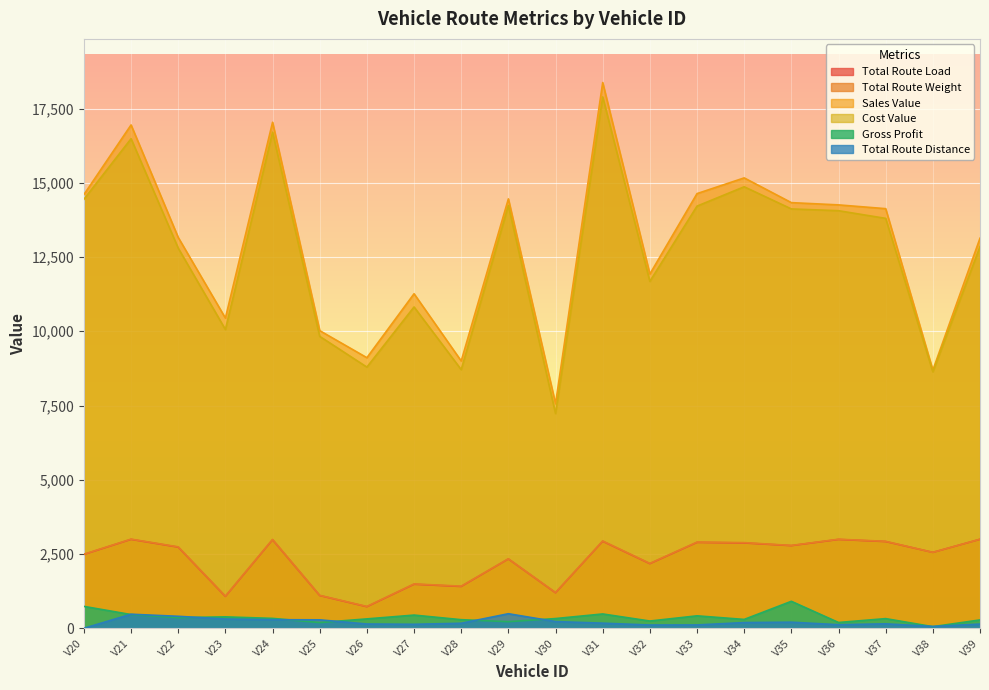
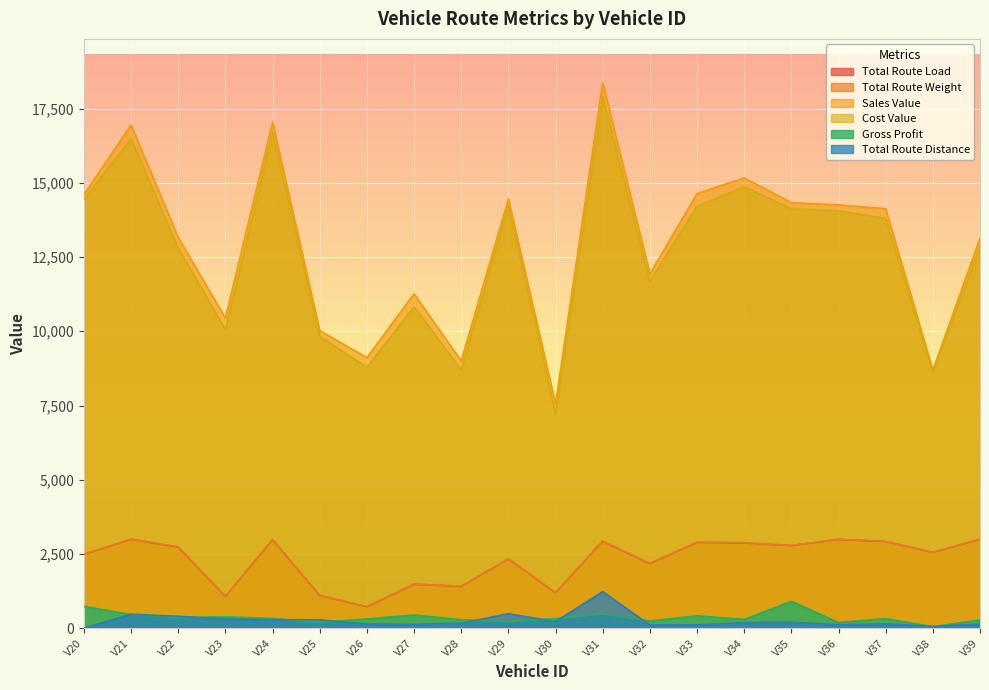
Total Route Distance, V31: 200 -> 1,200
